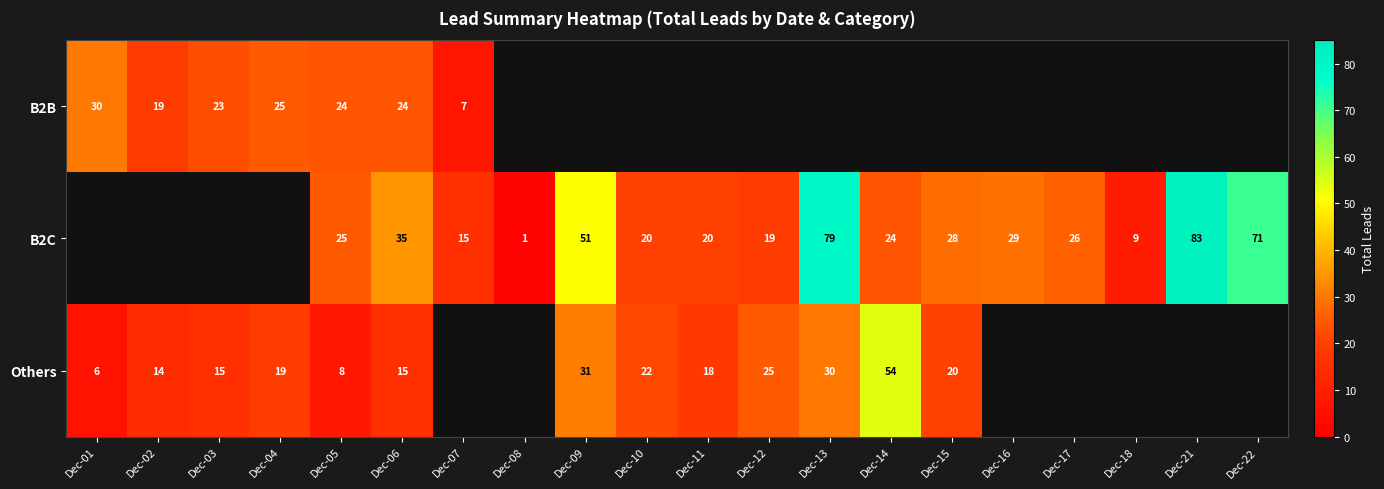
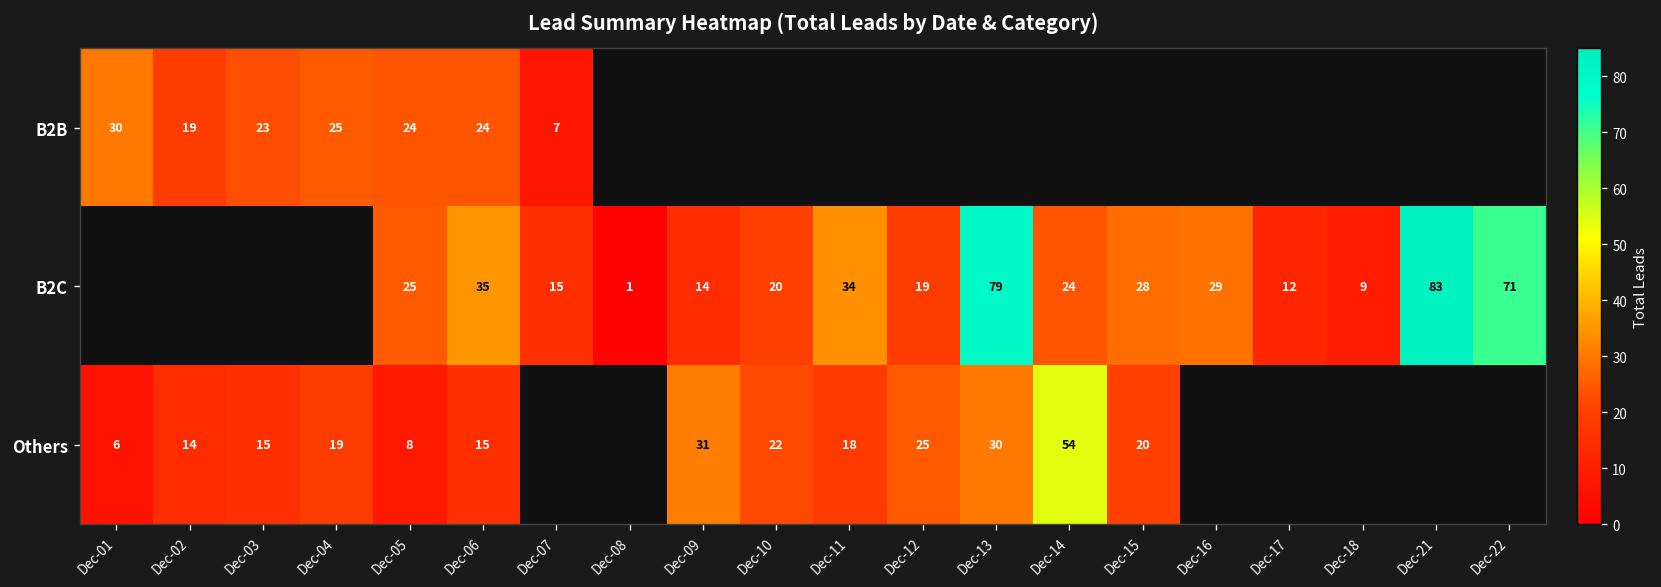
B2C, Dec-09: 51 -> 14
B2C, Dec-11: 20 -> 34
B2C, Dec-17: 26 -> 12
